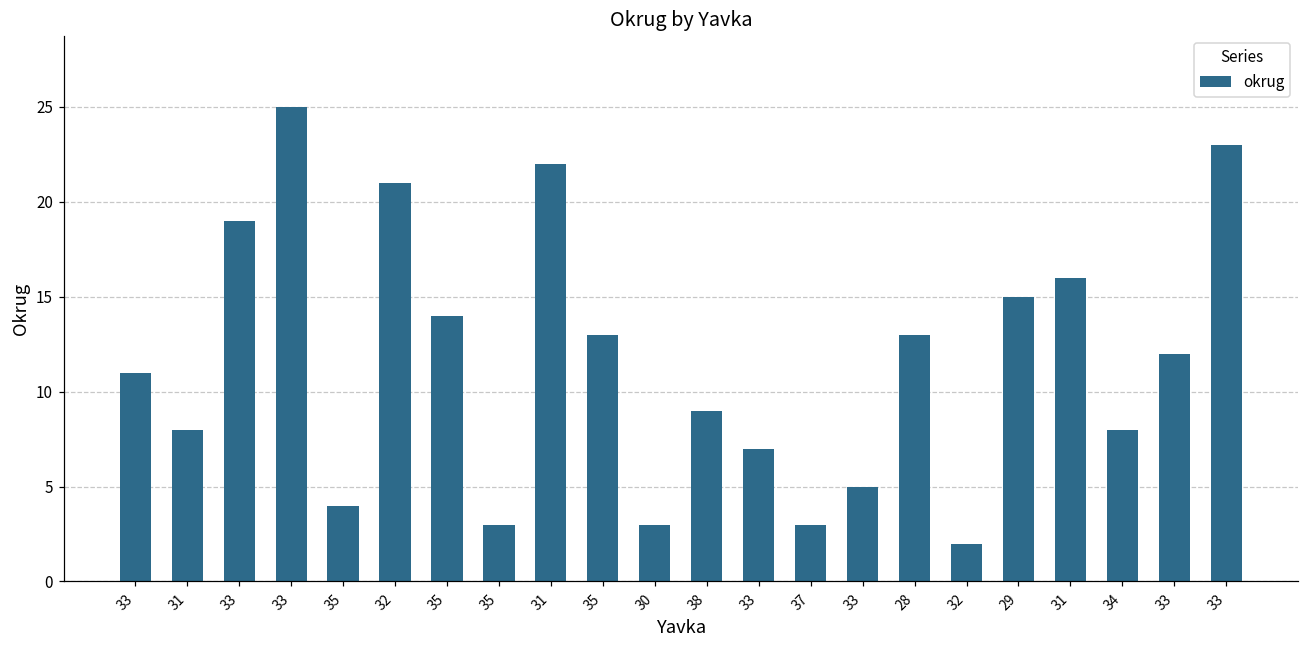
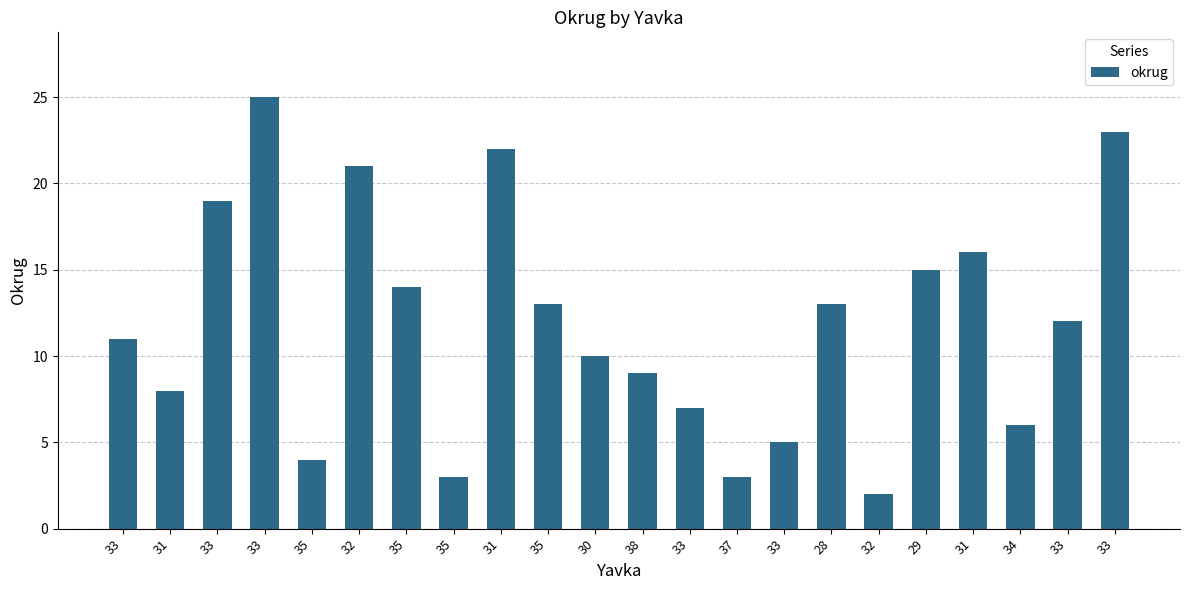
30: 3 -> 10
34: 8 -> 6
